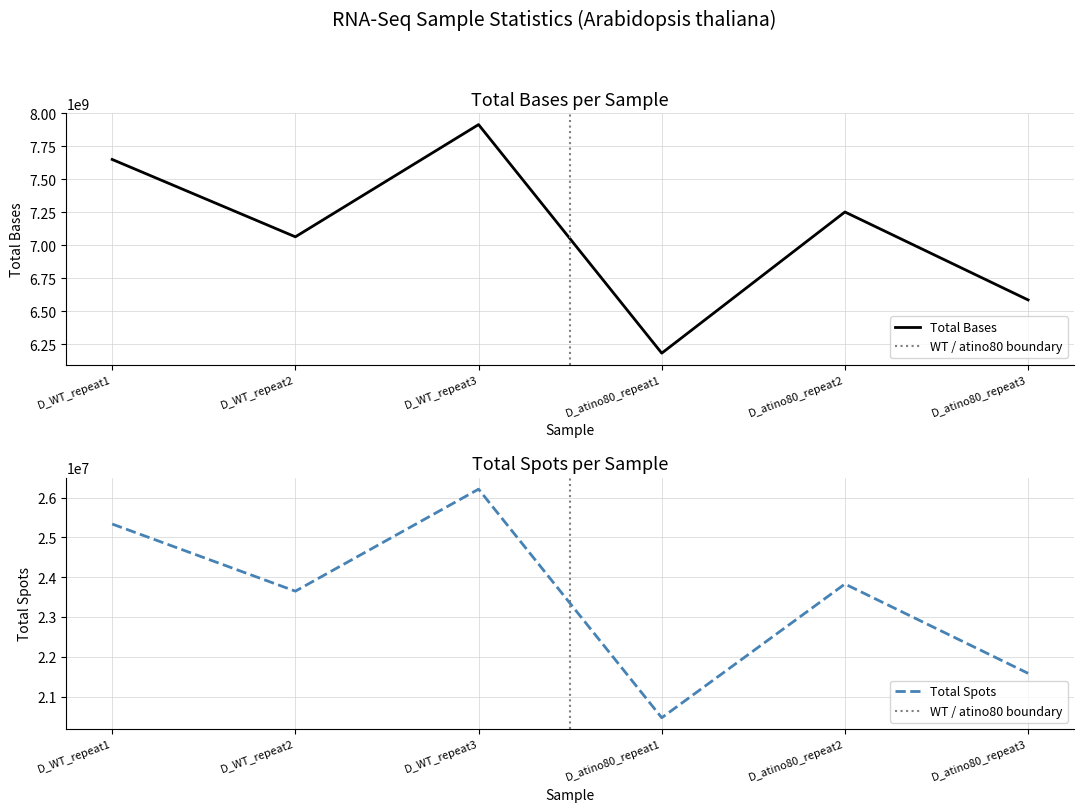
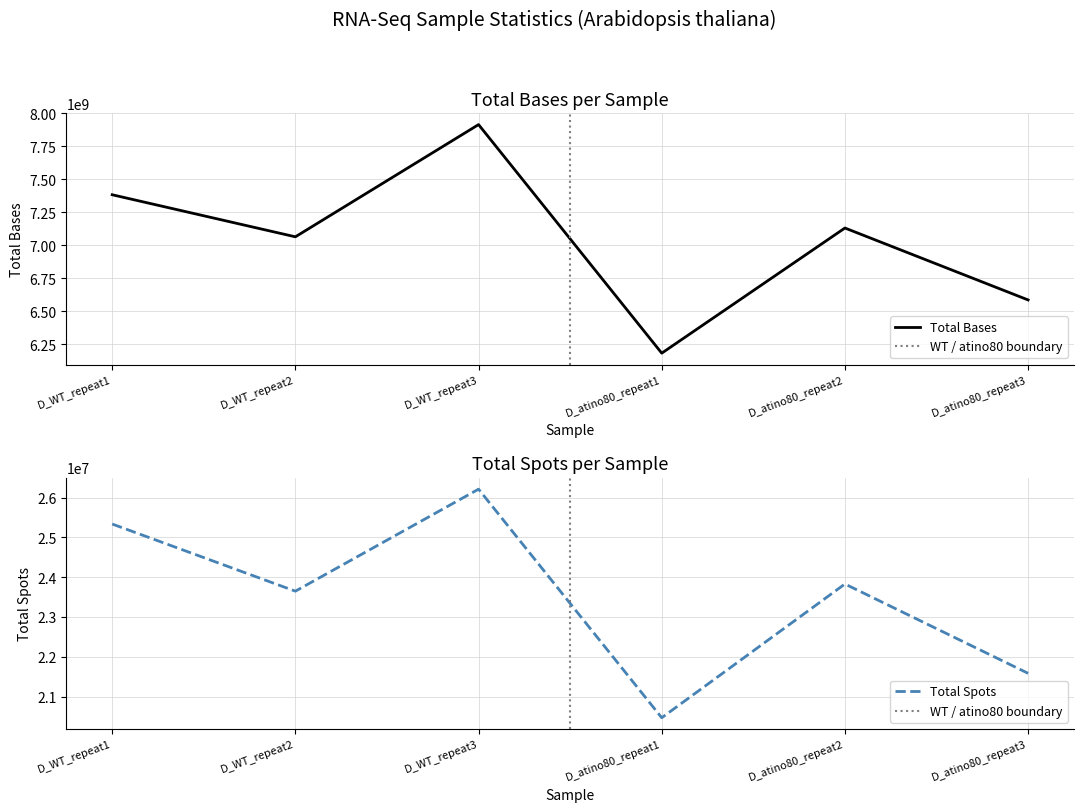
Total Bases per Sample, D_WT_repeat1: 7650000000 -> 7380000000
Total Bases per Sample, D_atino80_repeat2: 7250000000 -> 7130000000
